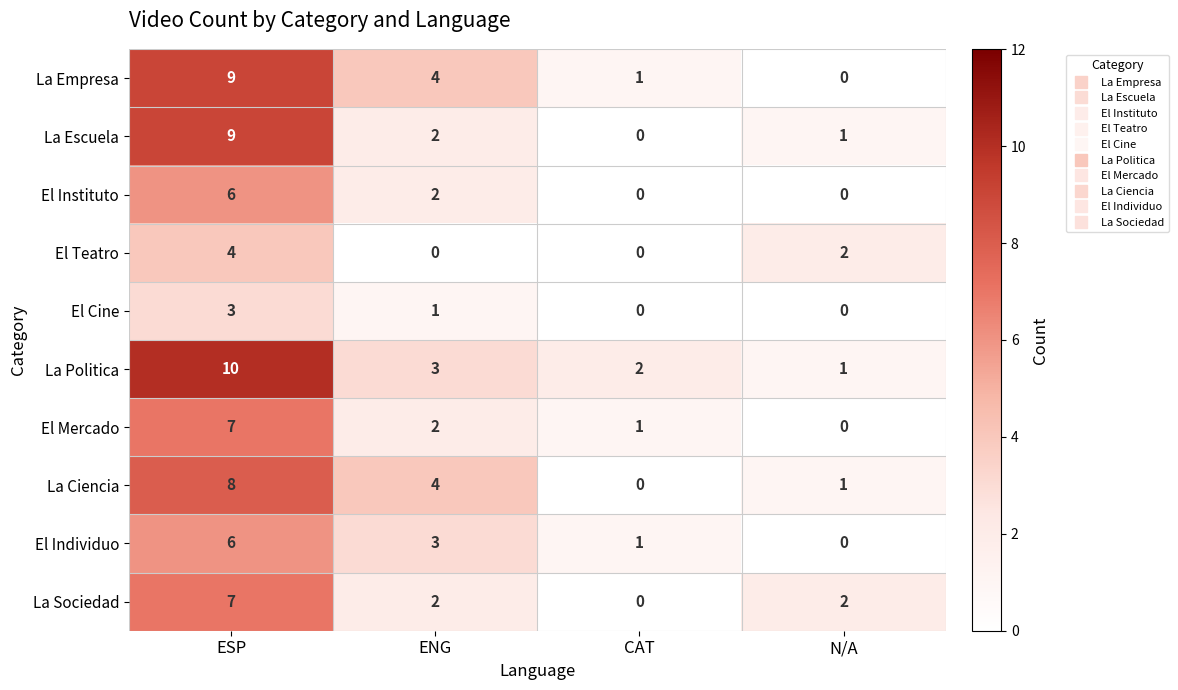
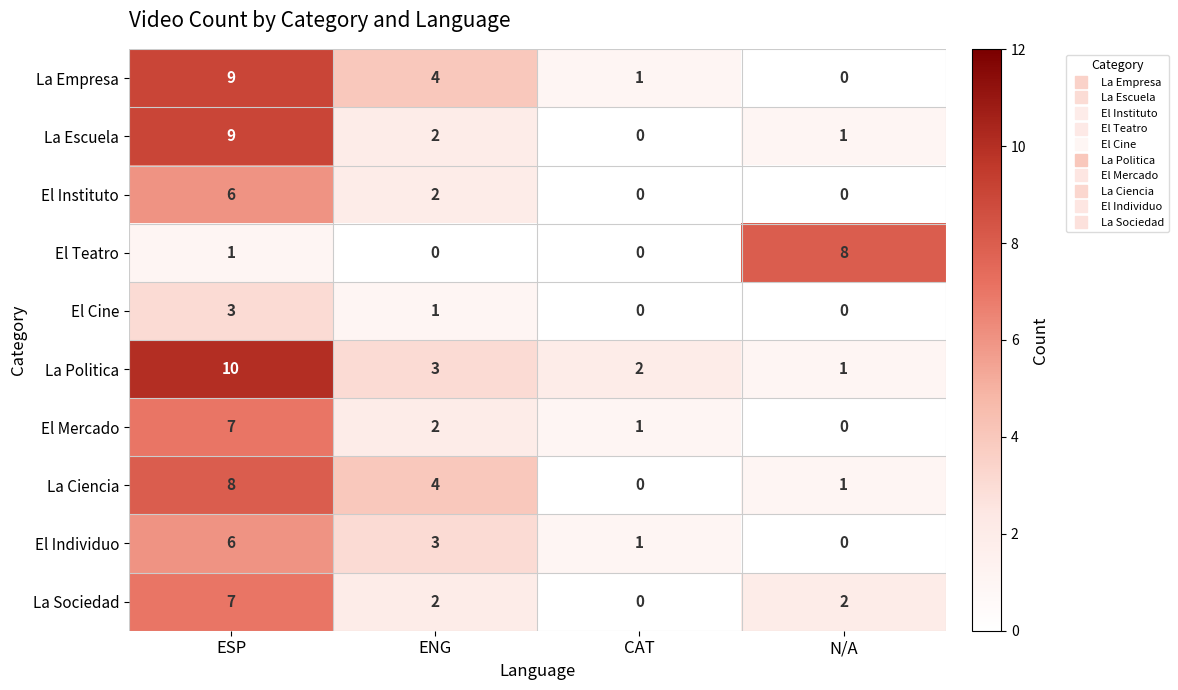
El Teatro, ESP: 4 -> 1
El Teatro, N/A: 2 -> 8
